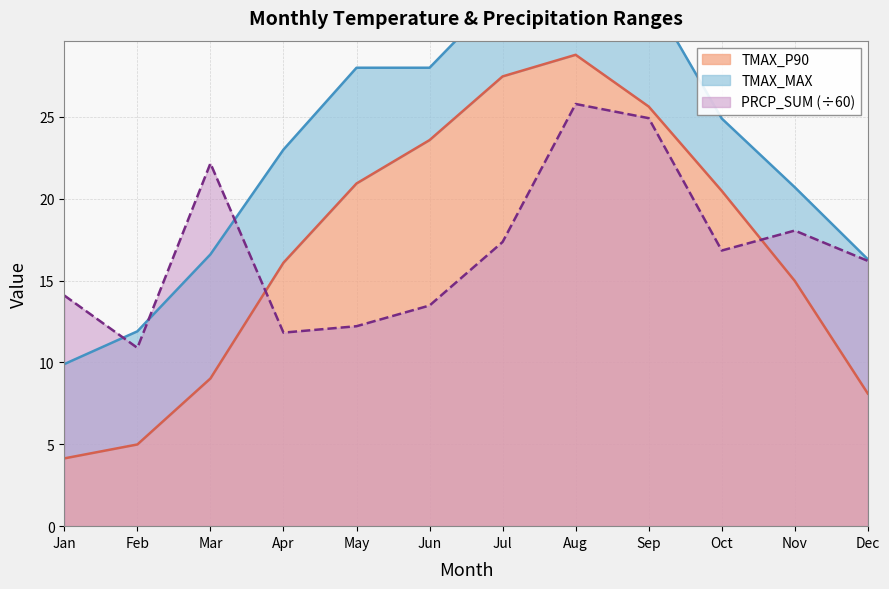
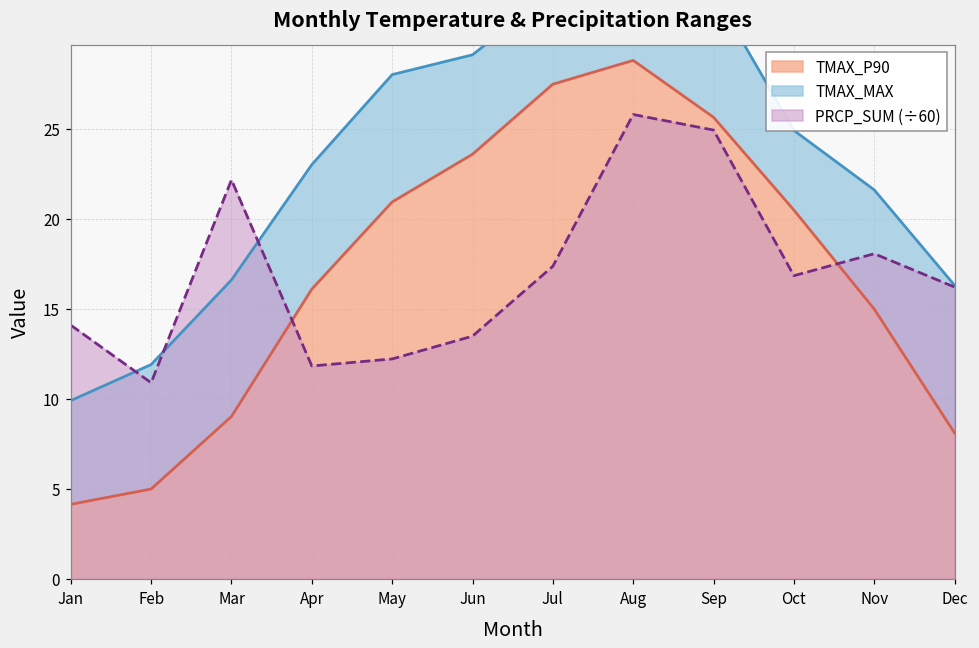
TMAX_MAX, Jun: 28.0 -> 29.1
TMAX_MAX, Nov: 20.7 -> 21.6
